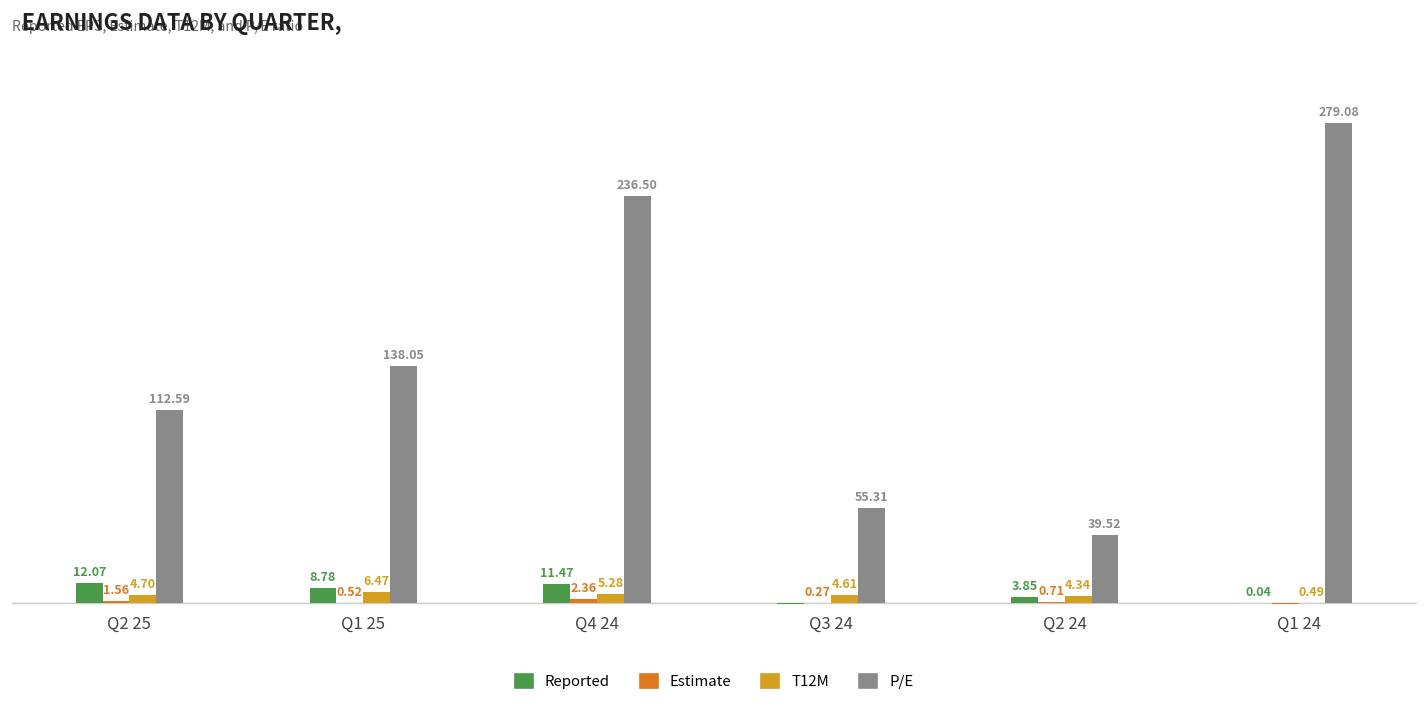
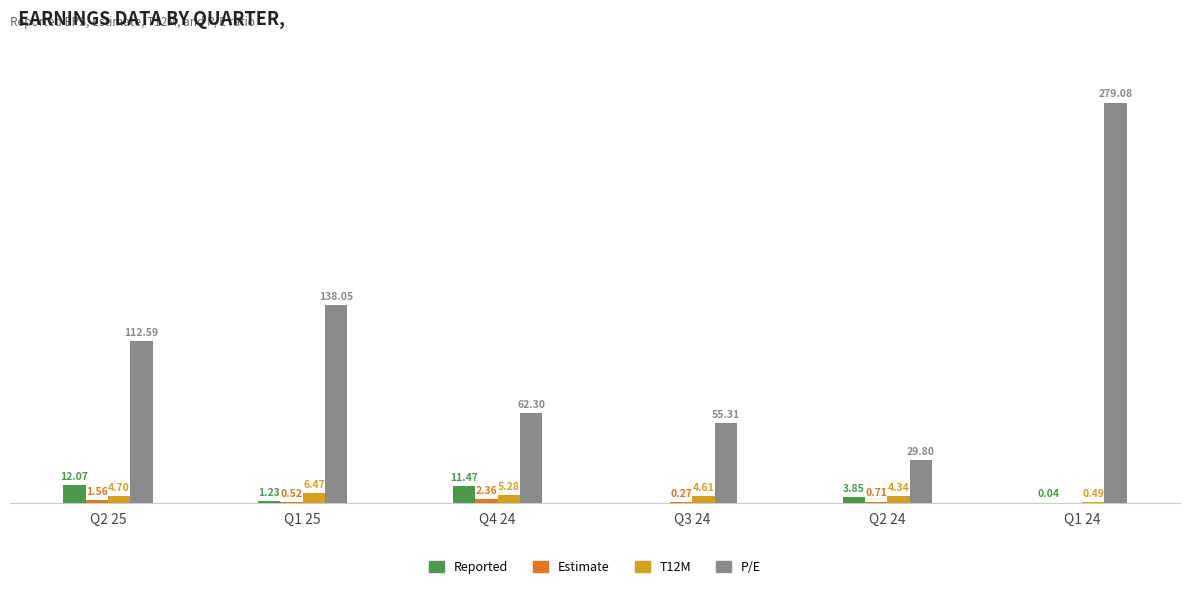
Reported, Q1 25: 8.78 -> 1.23
P/E, Q4 24: 236.50 -> 62.30
P/E, Q2 24: 39.52 -> 29.80
